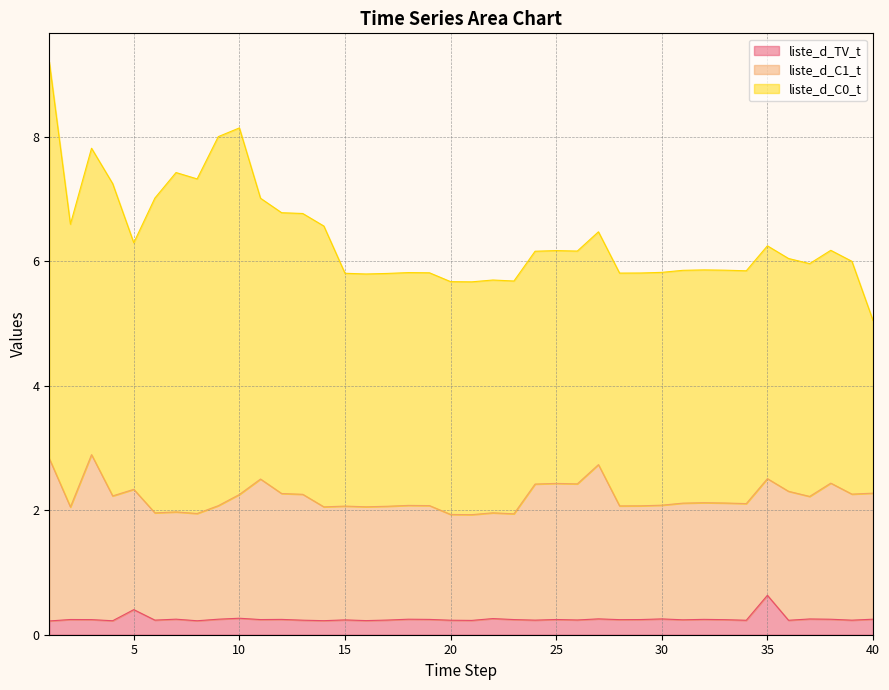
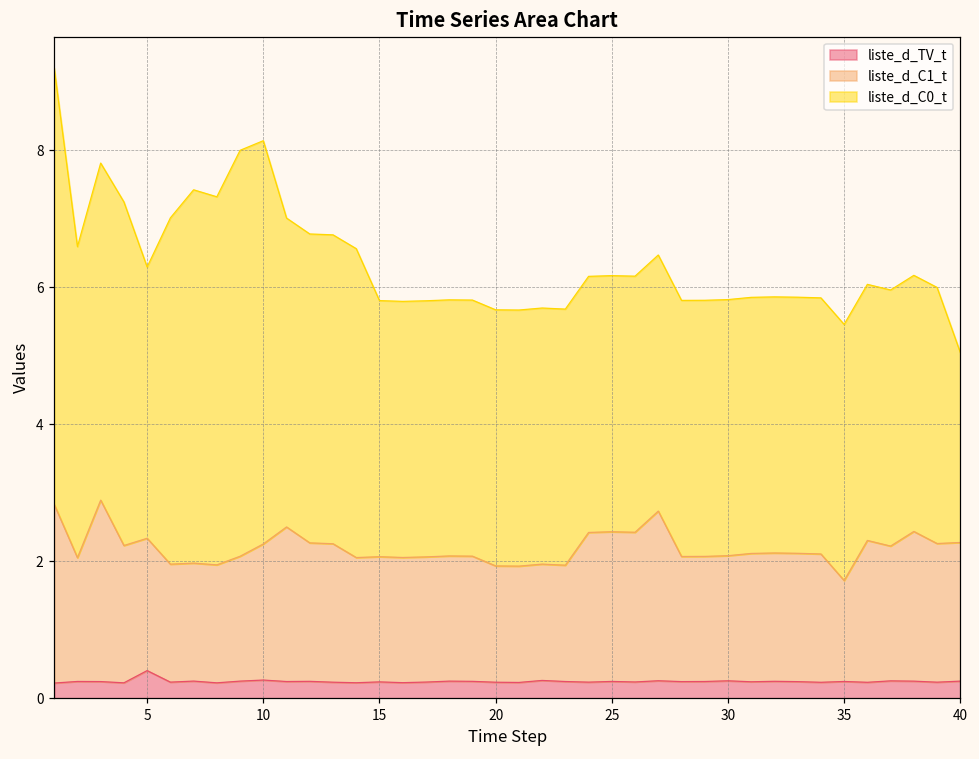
liste_d_TV_t, 35: 0.6 -> 0.2
liste_d_C1_t, 35: 1.9 -> 1.5
